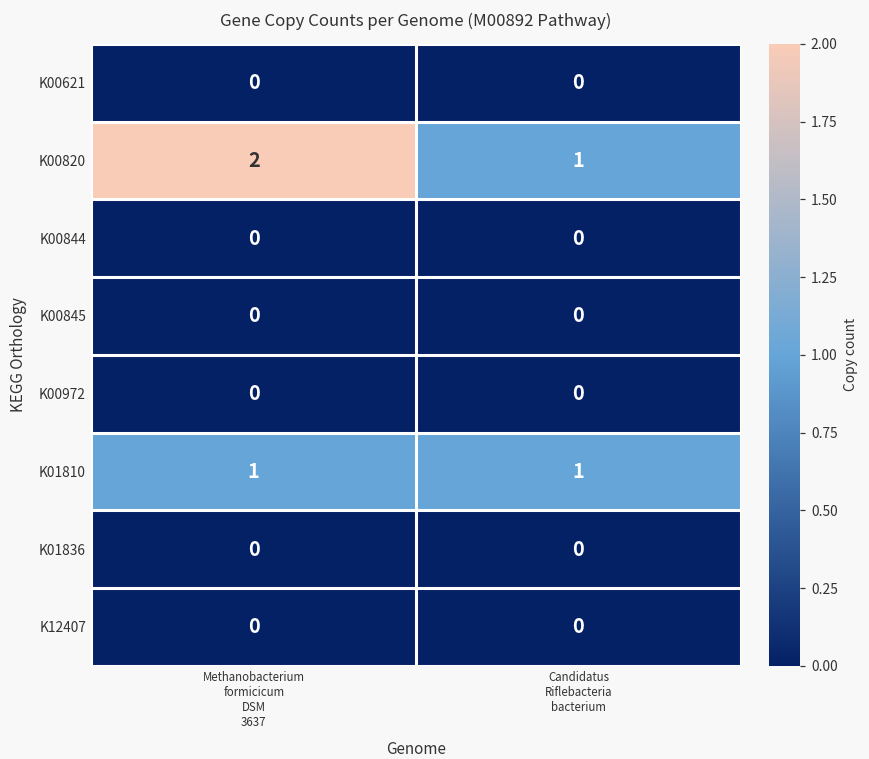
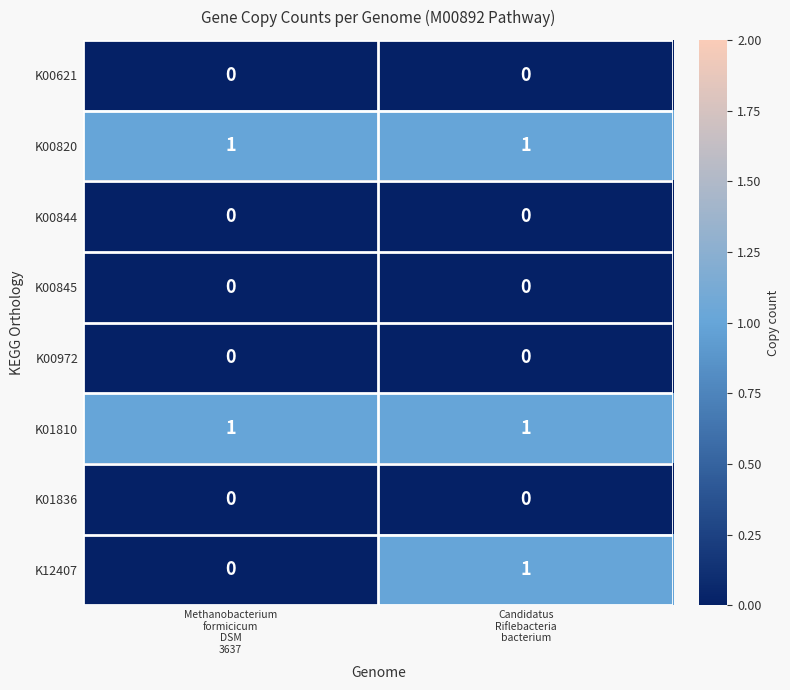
K00820, Methanobacterium formicicum DSM 3637: 2 -> 1
K12407, Candidatus Riflebacteria bacterium: 0 -> 1
